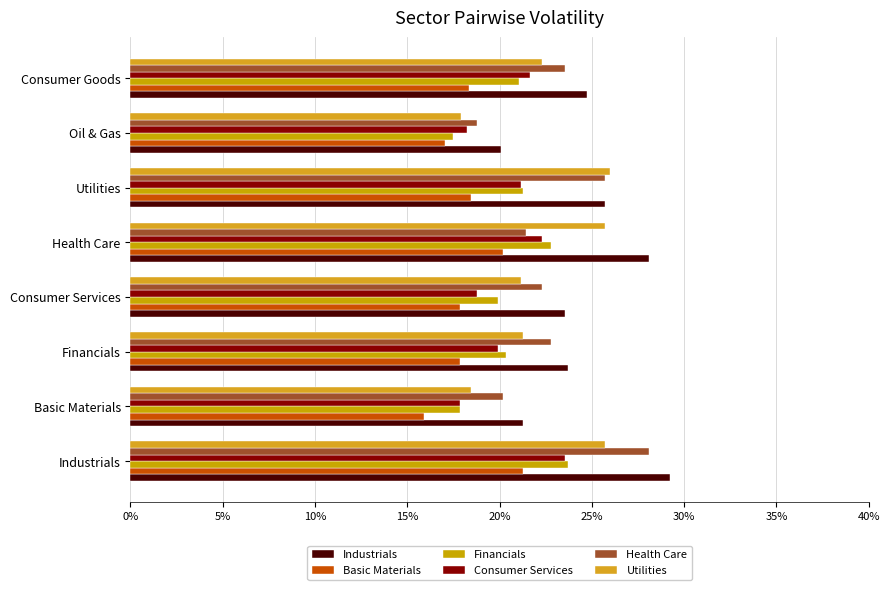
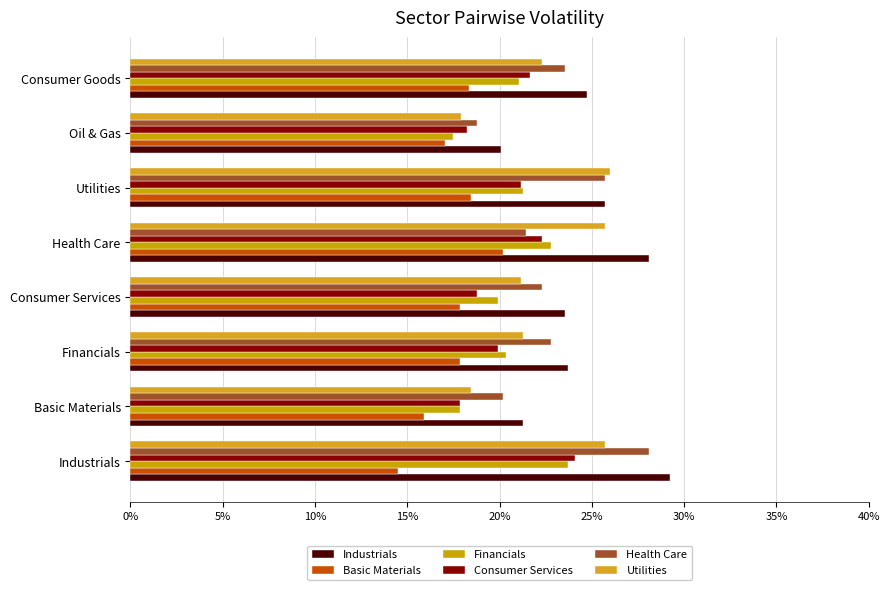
Consumer Services, Industrials: 23.5% -> 24.1%
Basic Materials, Industrials: 21.2% -> 14.5%
